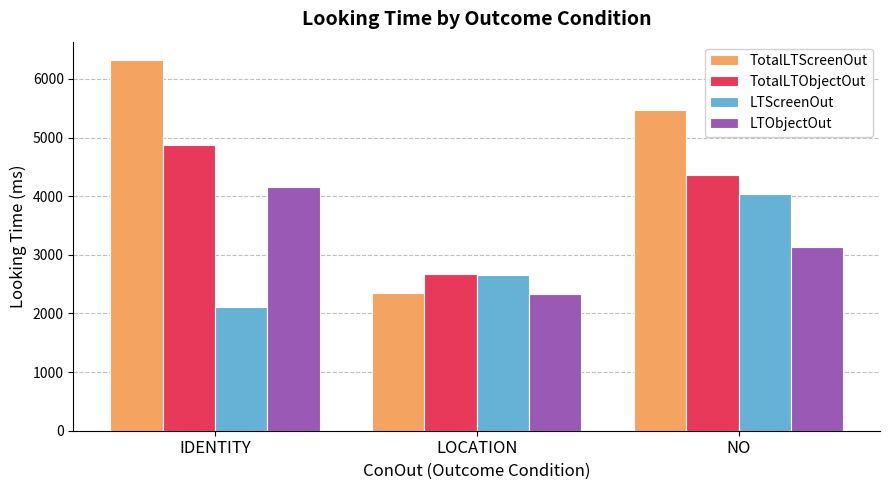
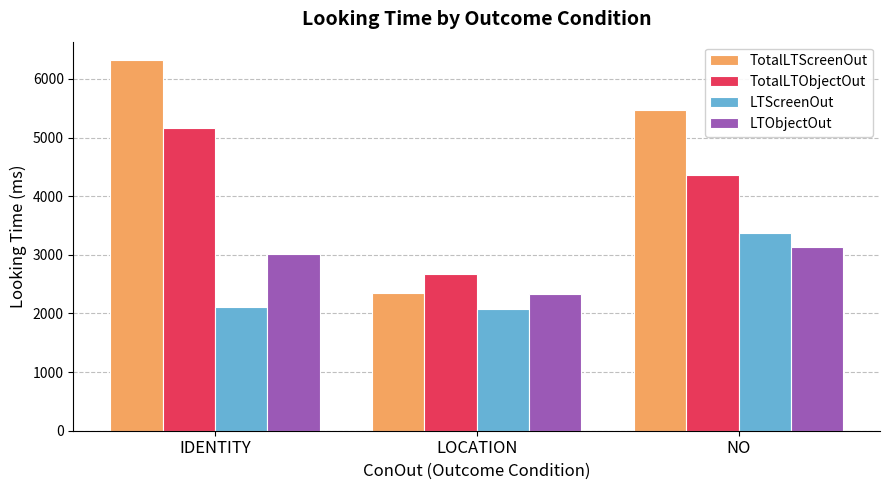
TotalLTObjectOut, IDENTITY: 4900 -> 5200
LTObjectOut, IDENTITY: 4200 -> 3000
LTScreenOut, LOCATION: 2600 -> 2100
LTScreenOut, NO: 4000 -> 3400
